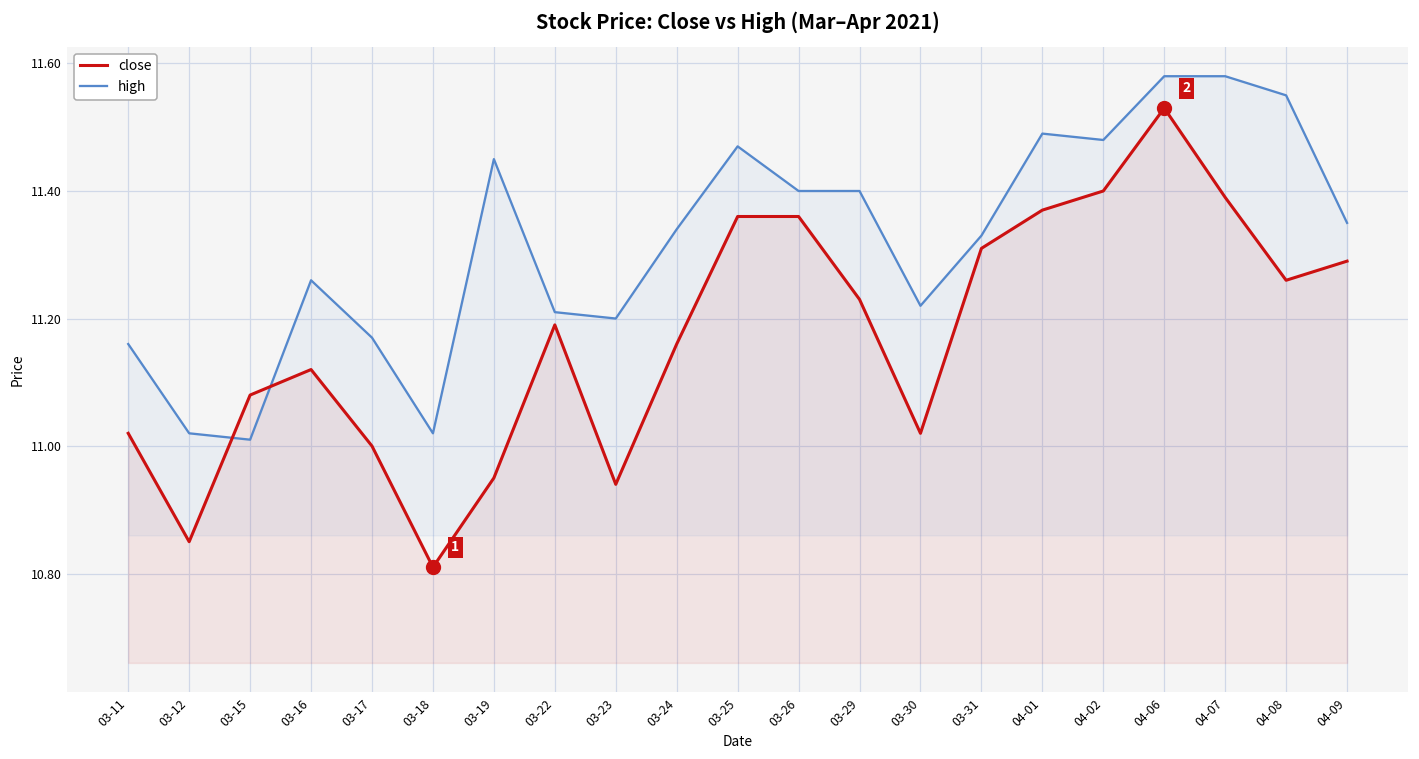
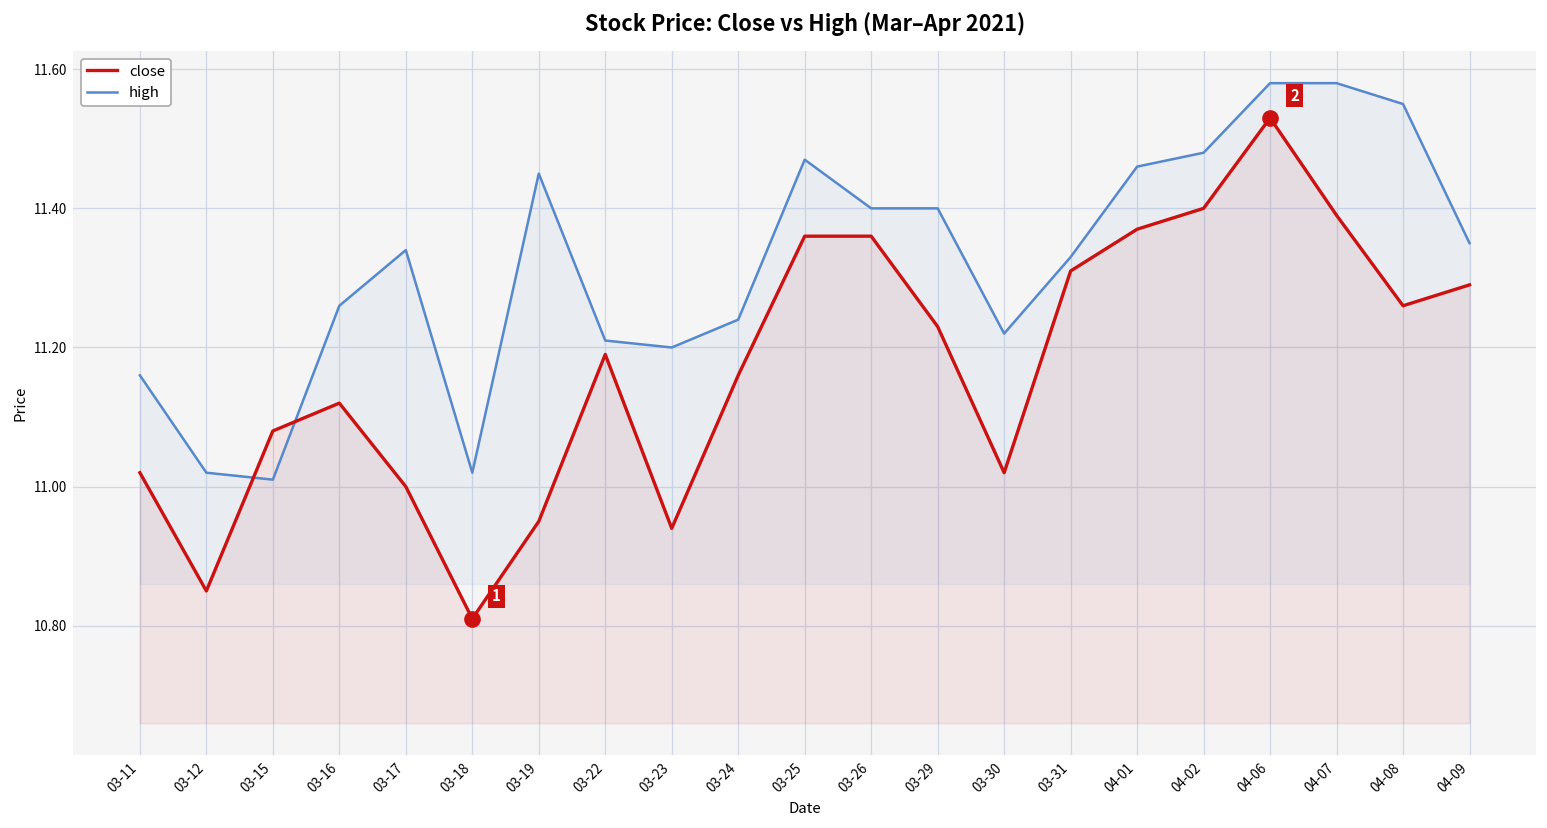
high, 03-17: 11.17 -> 11.34
high, 03-24: 11.34 -> 11.24
high, 04-01: 11.49 -> 11.46
